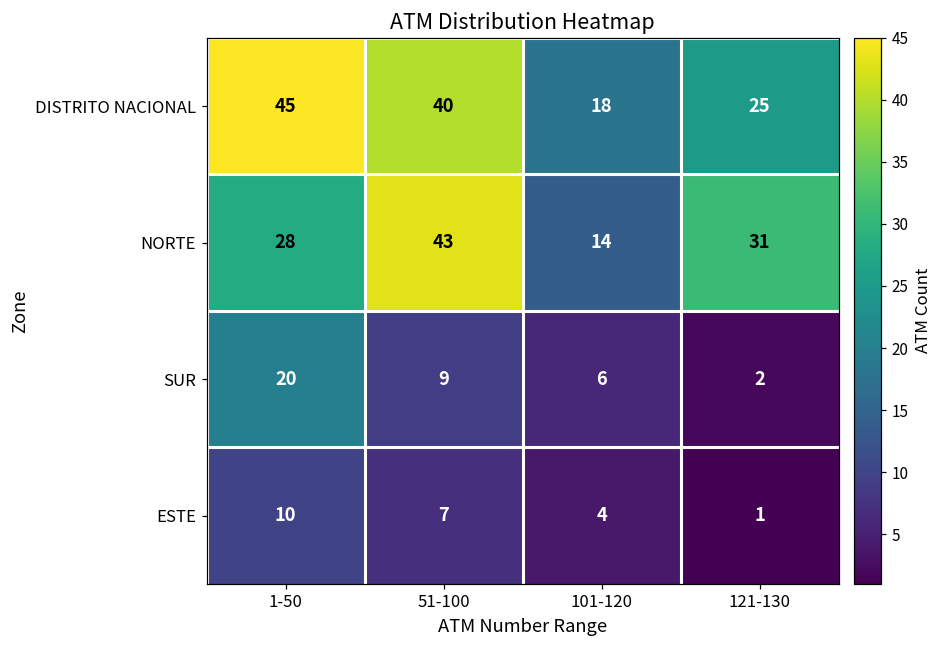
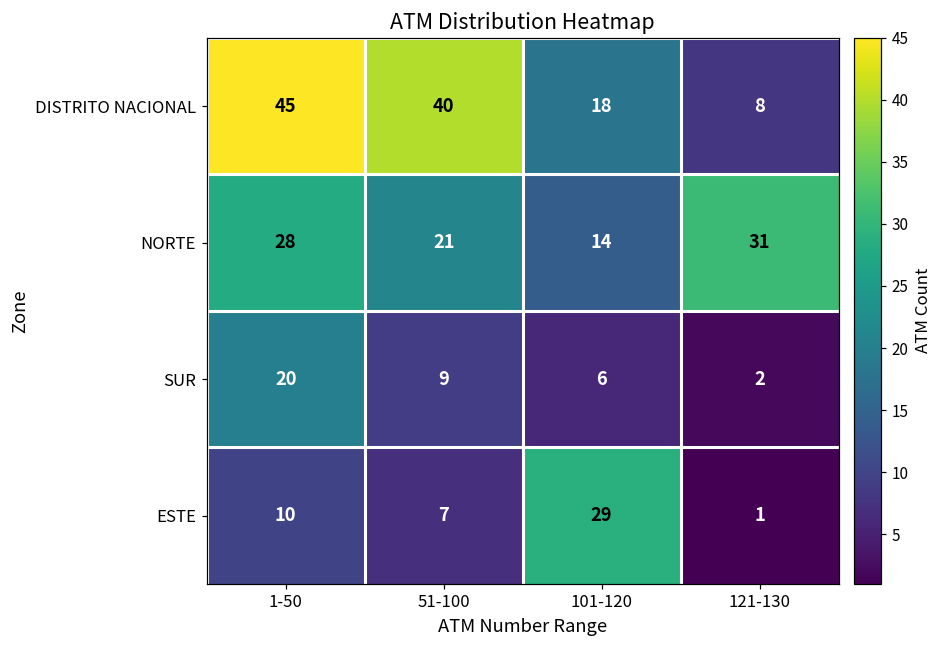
DISTRITO NACIONAL, 121-130: 25 -> 8
NORTE, 51-100: 43 -> 21
ESTE, 101-120: 4 -> 29
